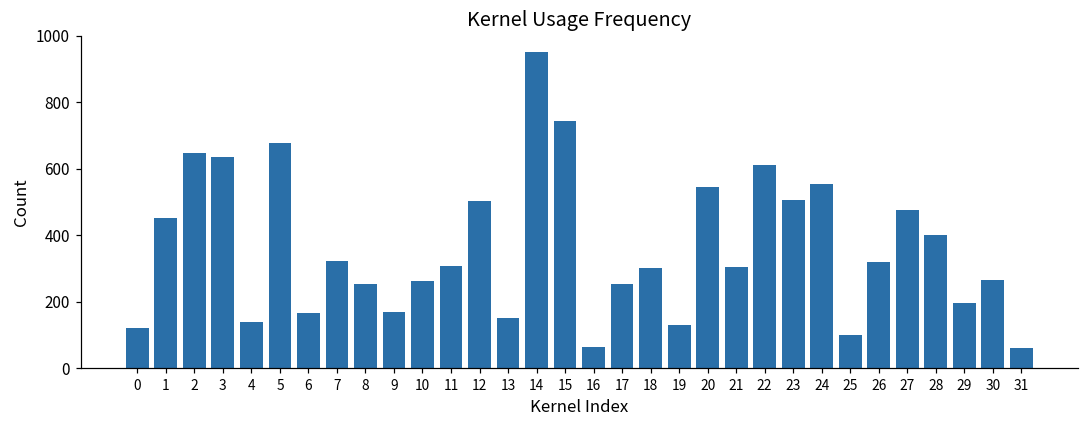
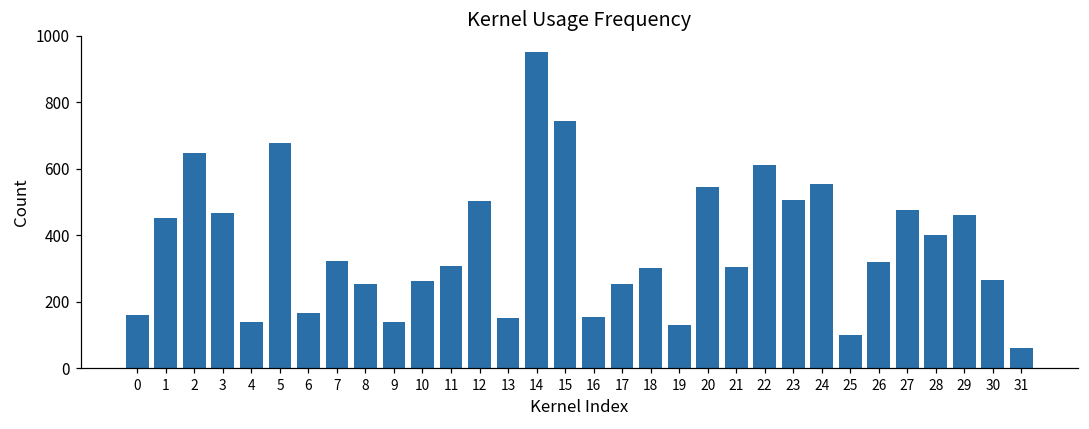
0: 120 -> 160
3: 640 -> 470
9: 170 -> 140
16: 60 -> 160
29: 200 -> 460
